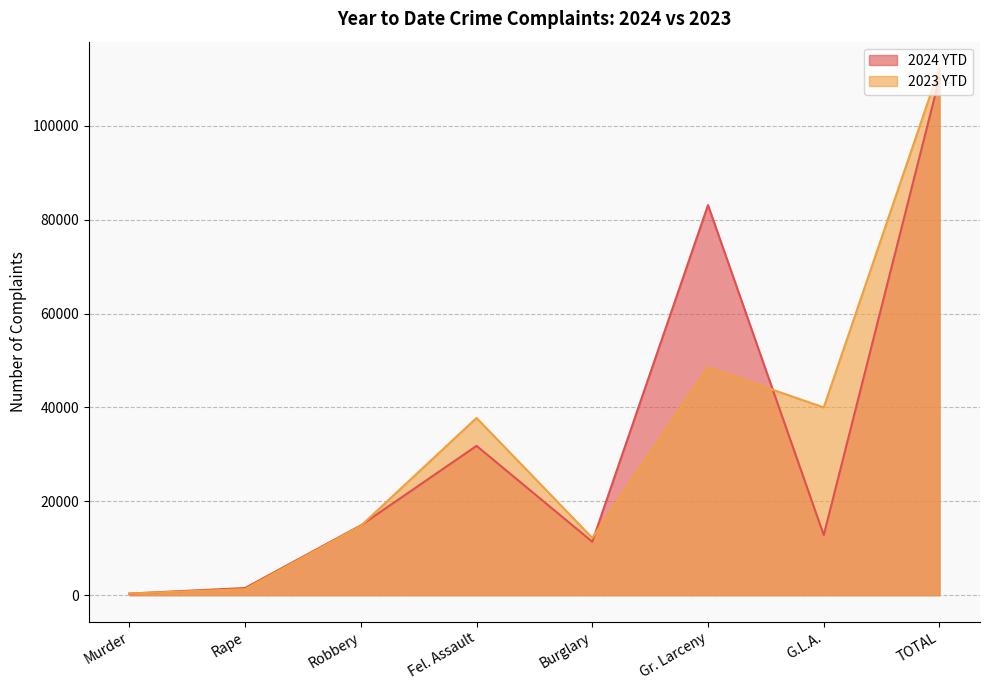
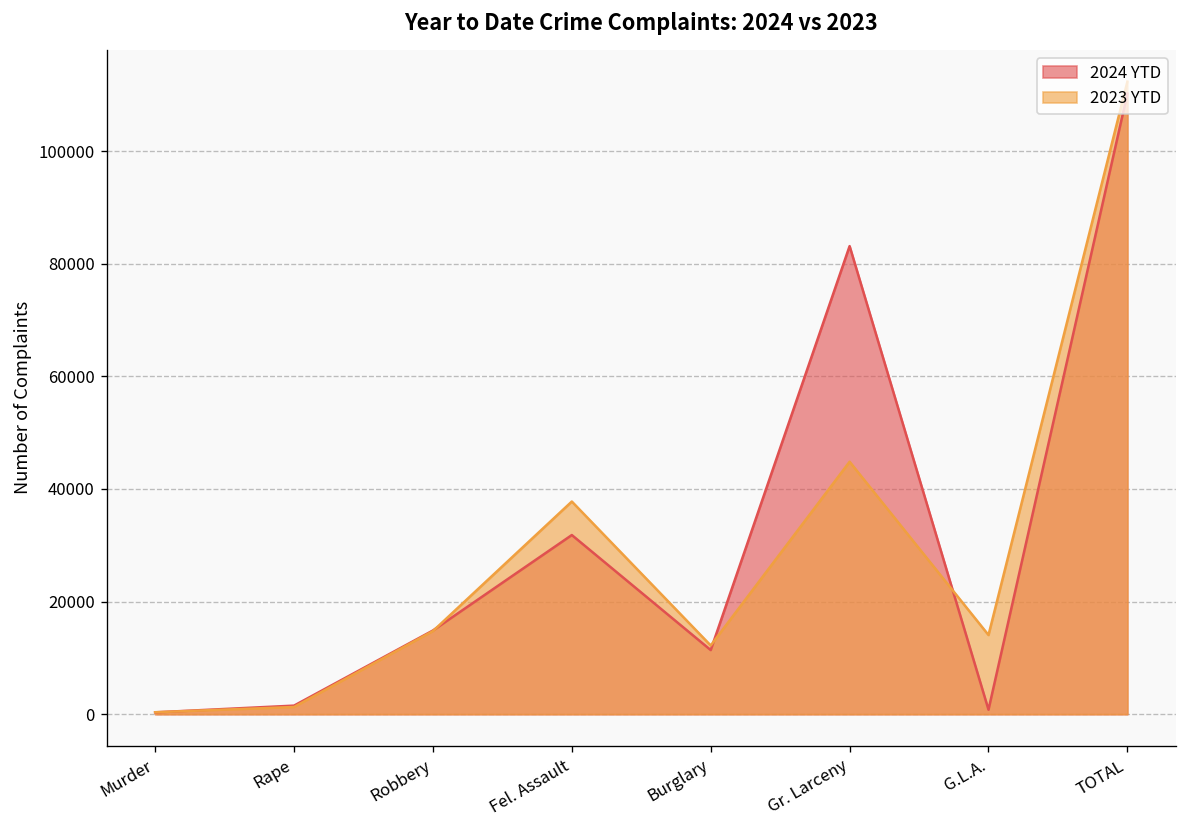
2023 YTD, Gr. Larceny: 49000 -> 45000
2024 YTD, G.L.A.: 13000 -> 1000
2023 YTD, G.L.A.: 40000 -> 14000
